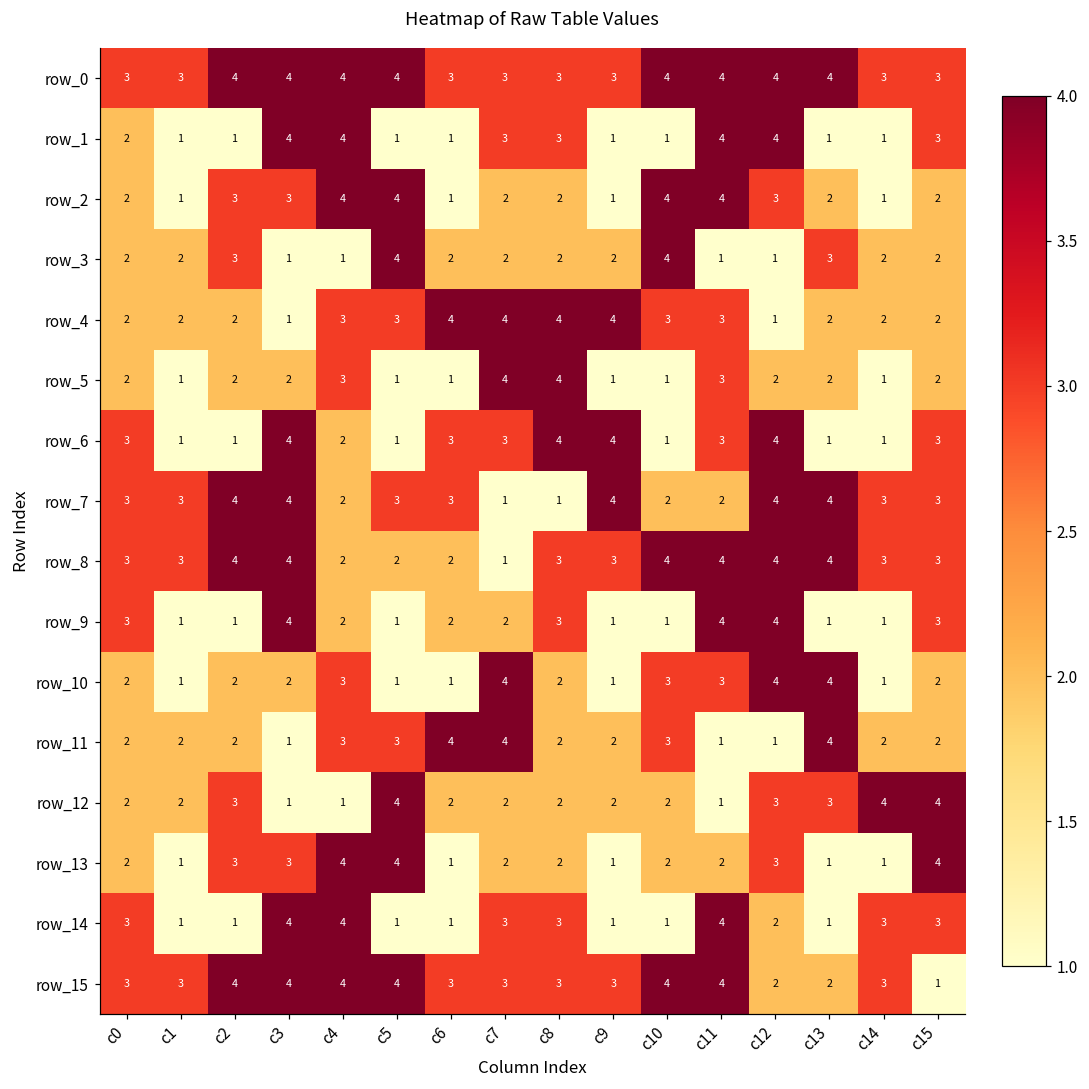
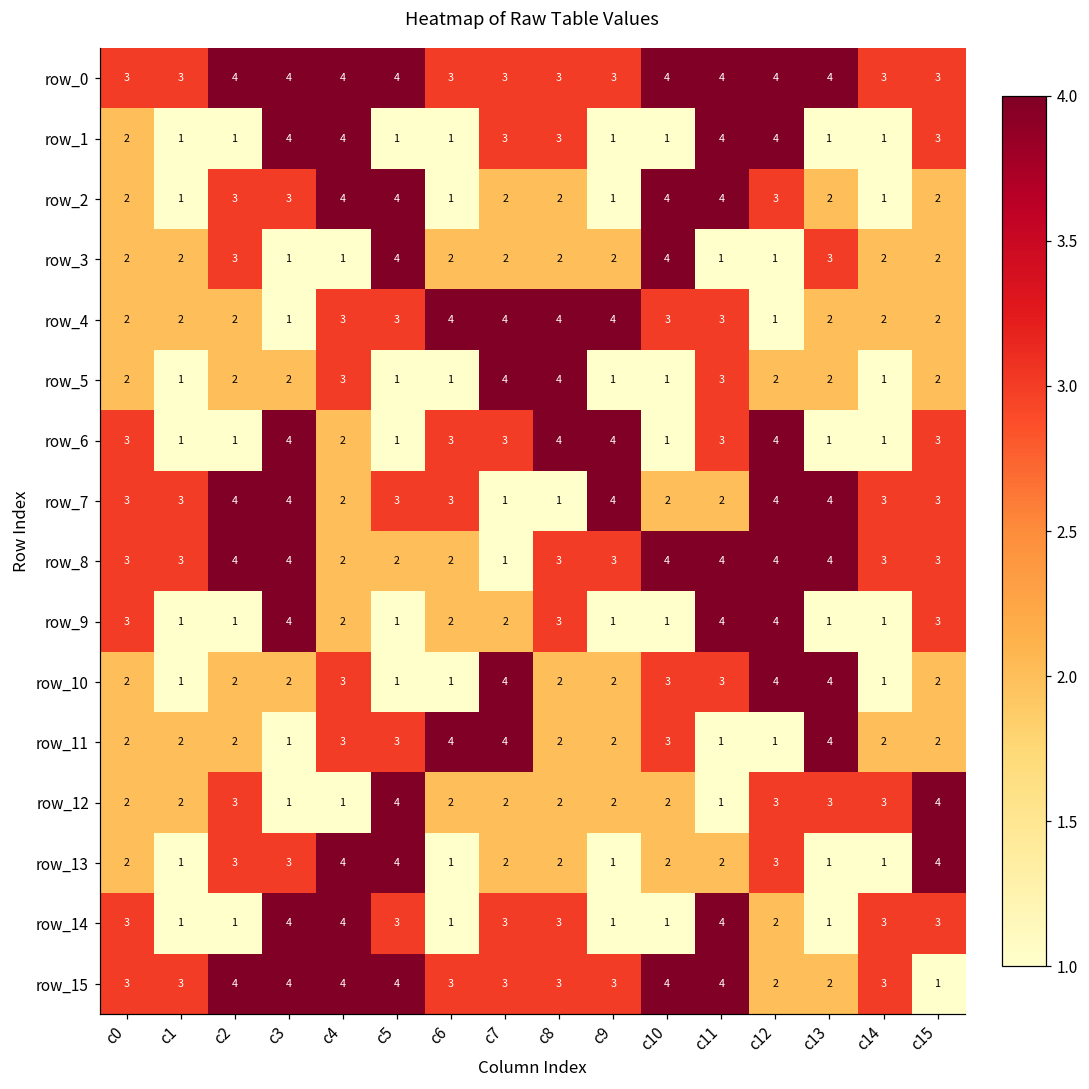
row_10, c9: 1 -> 2
row_12, c14: 4 -> 3
row_14, c5: 1 -> 3
